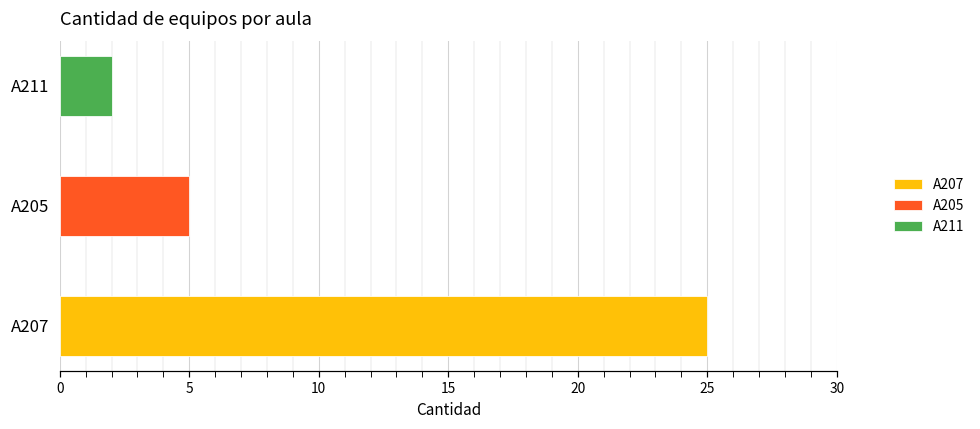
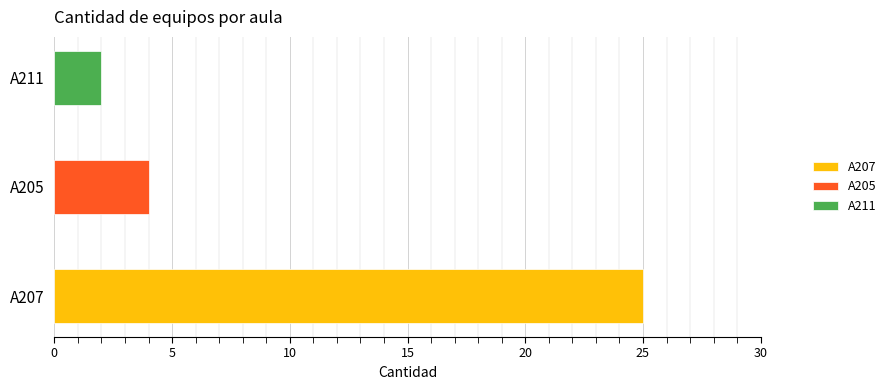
A205: 5 -> 4
